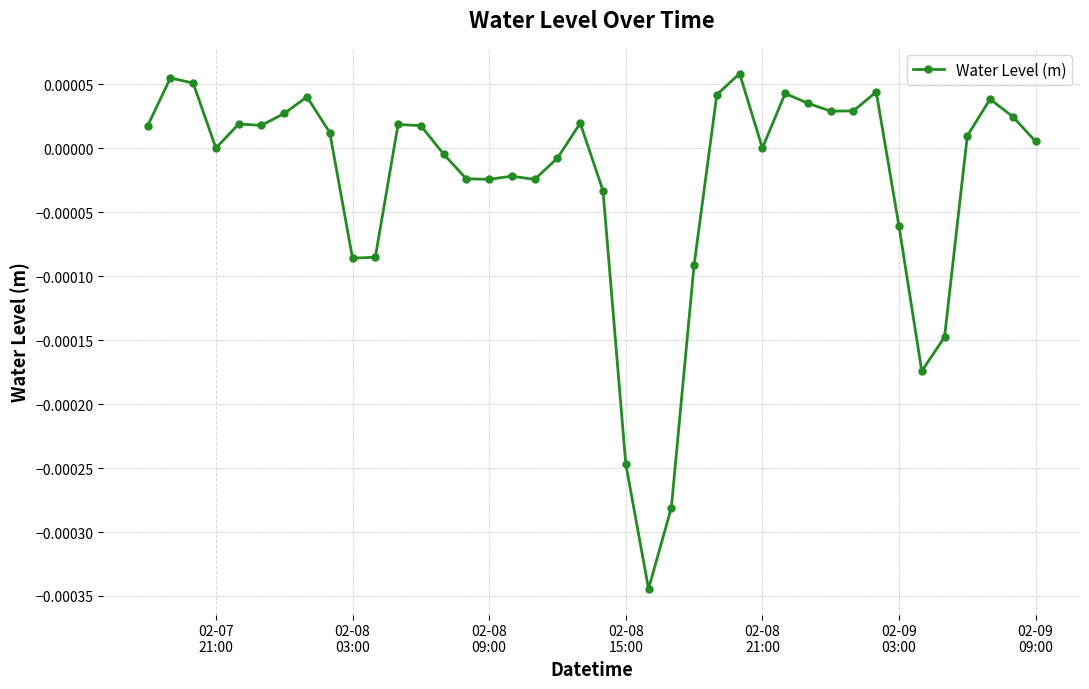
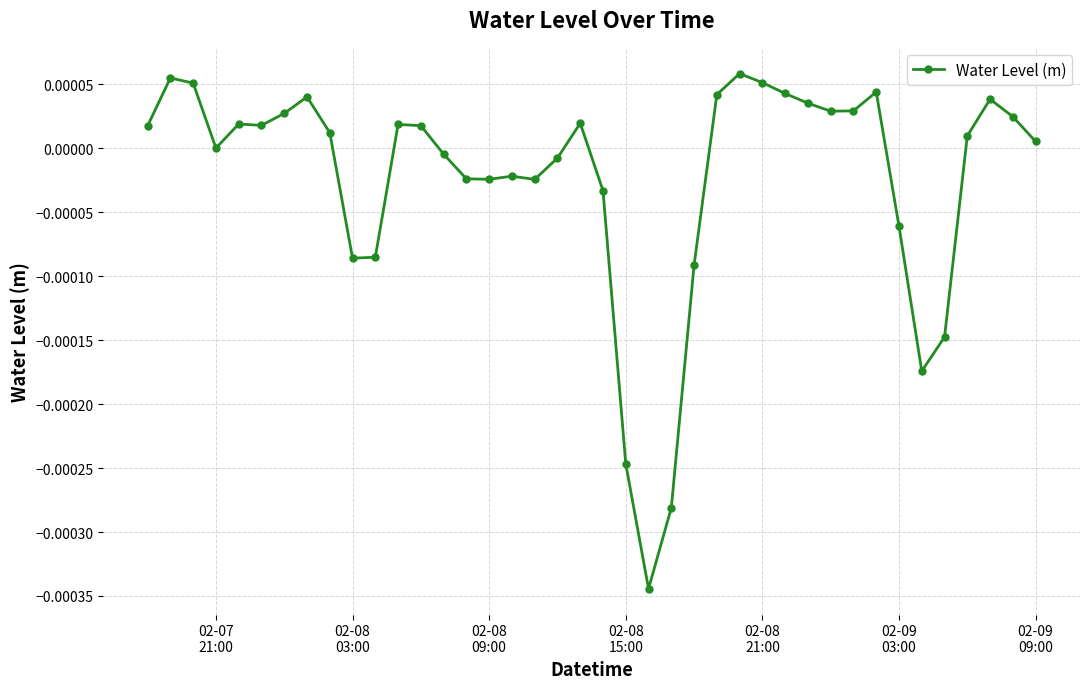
02-08 21:00: 0.0000 -> 0.0001
